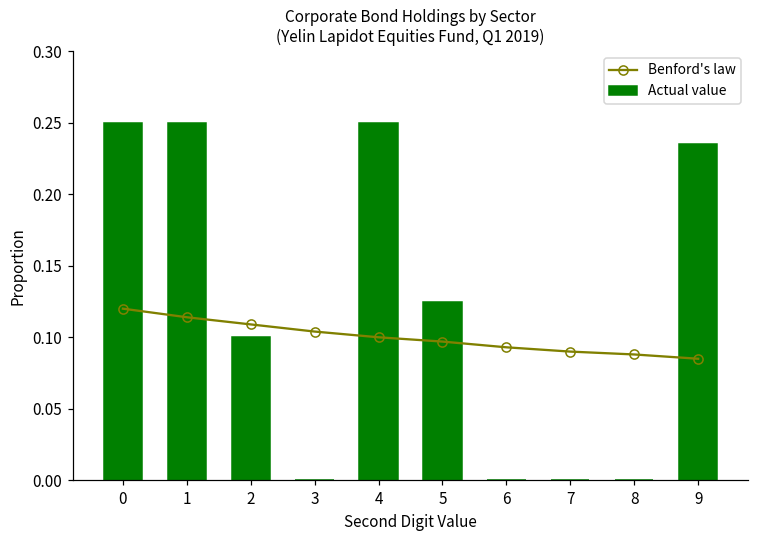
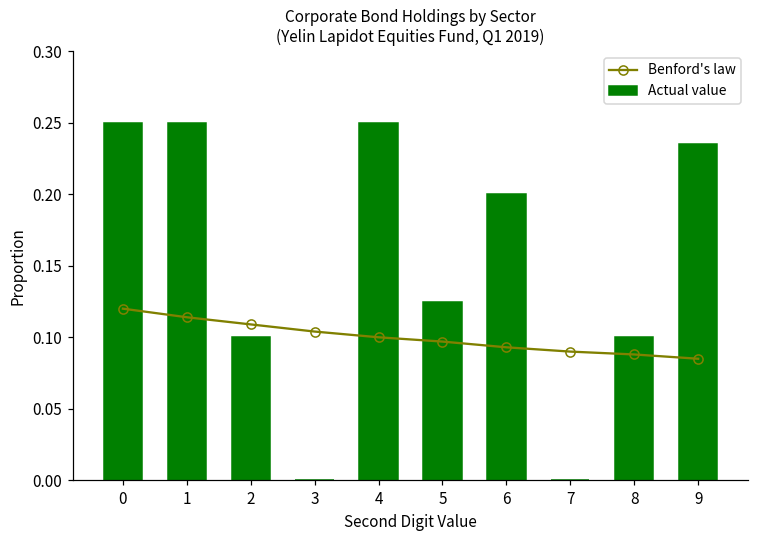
Actual value, 6: 0.0 -> 0.2
Actual value, 8: 0.0 -> 0.1
